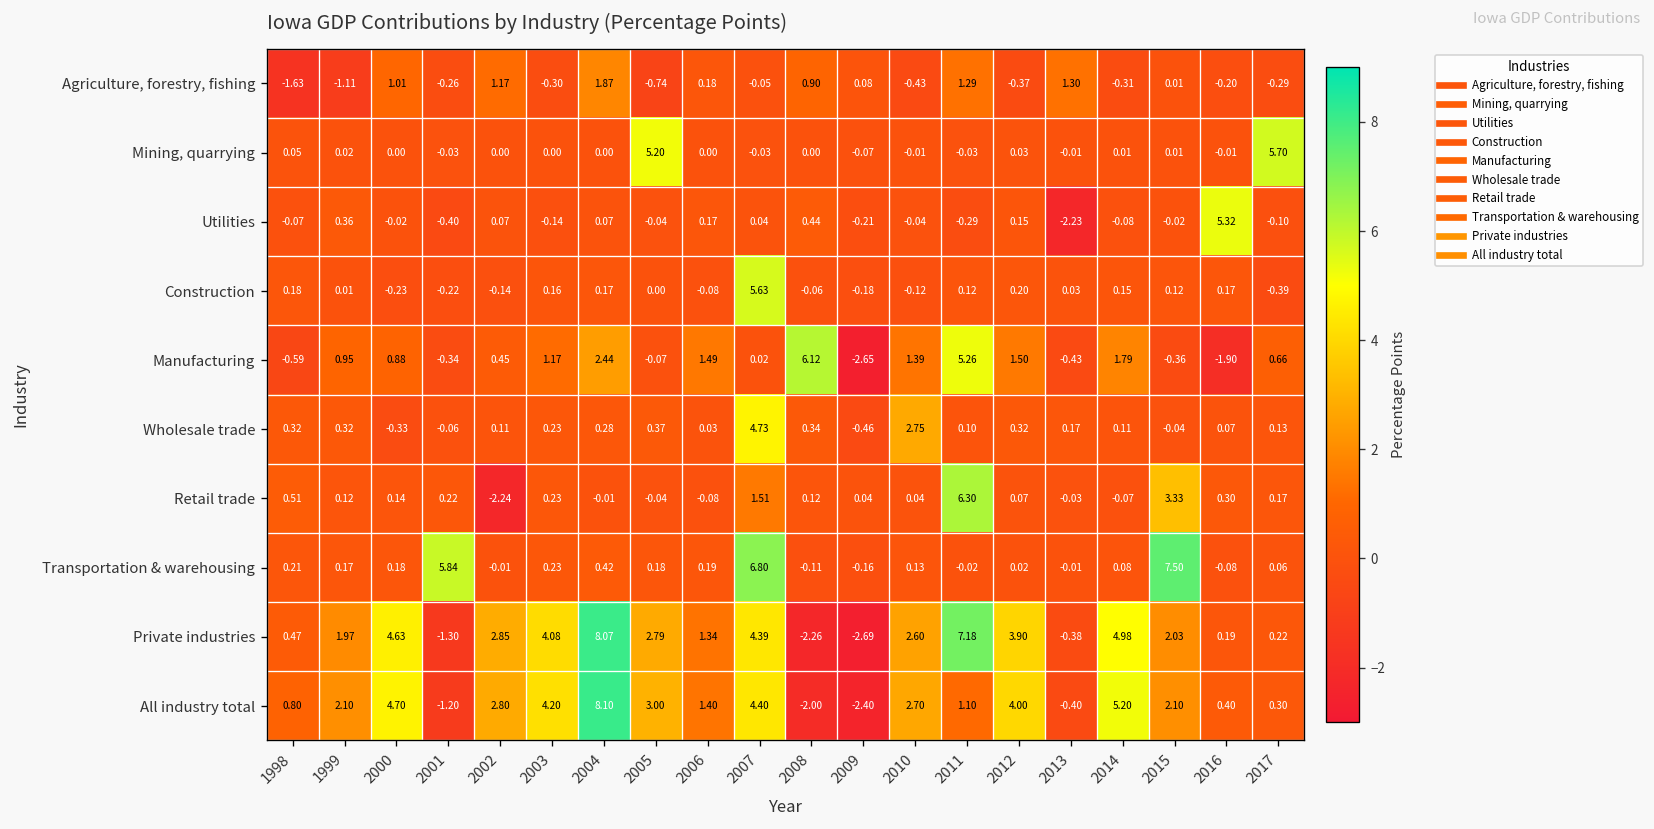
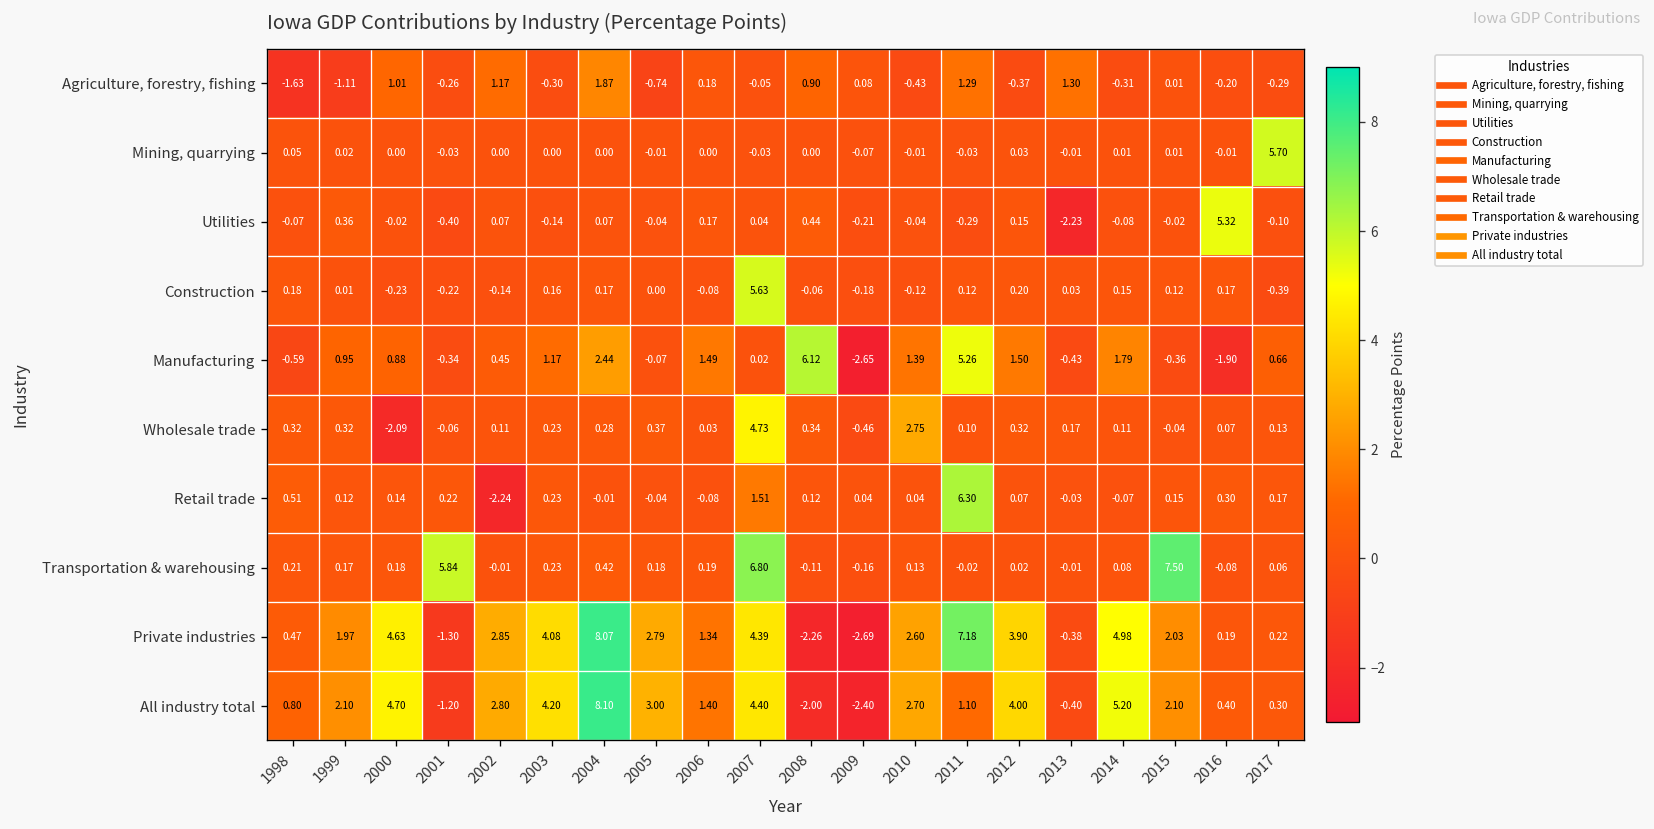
Mining, quarrying, 2005: 5.20 -> -0.01
Wholesale trade, 2000: -0.33 -> -2.09
Retail trade, 2015: 3.33 -> 0.15
